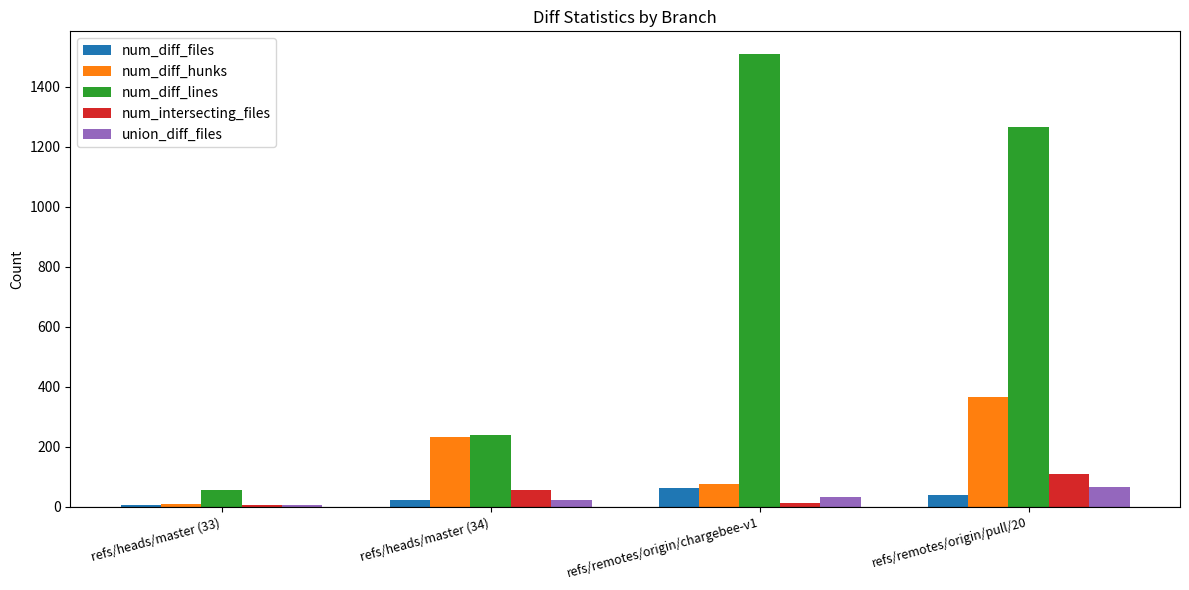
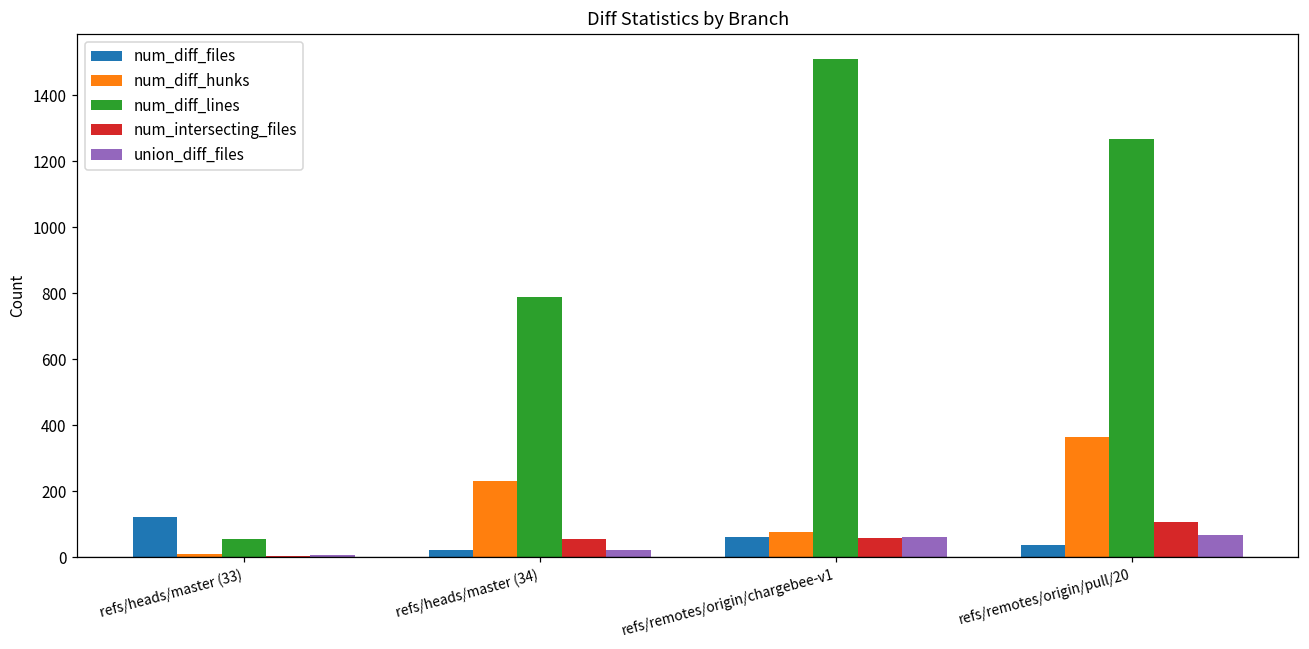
num_diff_files, refs/heads/master (33): 0 -> 120
num_diff_lines, refs/heads/master (34): 240 -> 790
num_intersecting_files, refs/remotes/origin/chargebee-v1: 10 -> 60
union_diff_files, refs/remotes/origin/chargebee-v1: 30 -> 60
